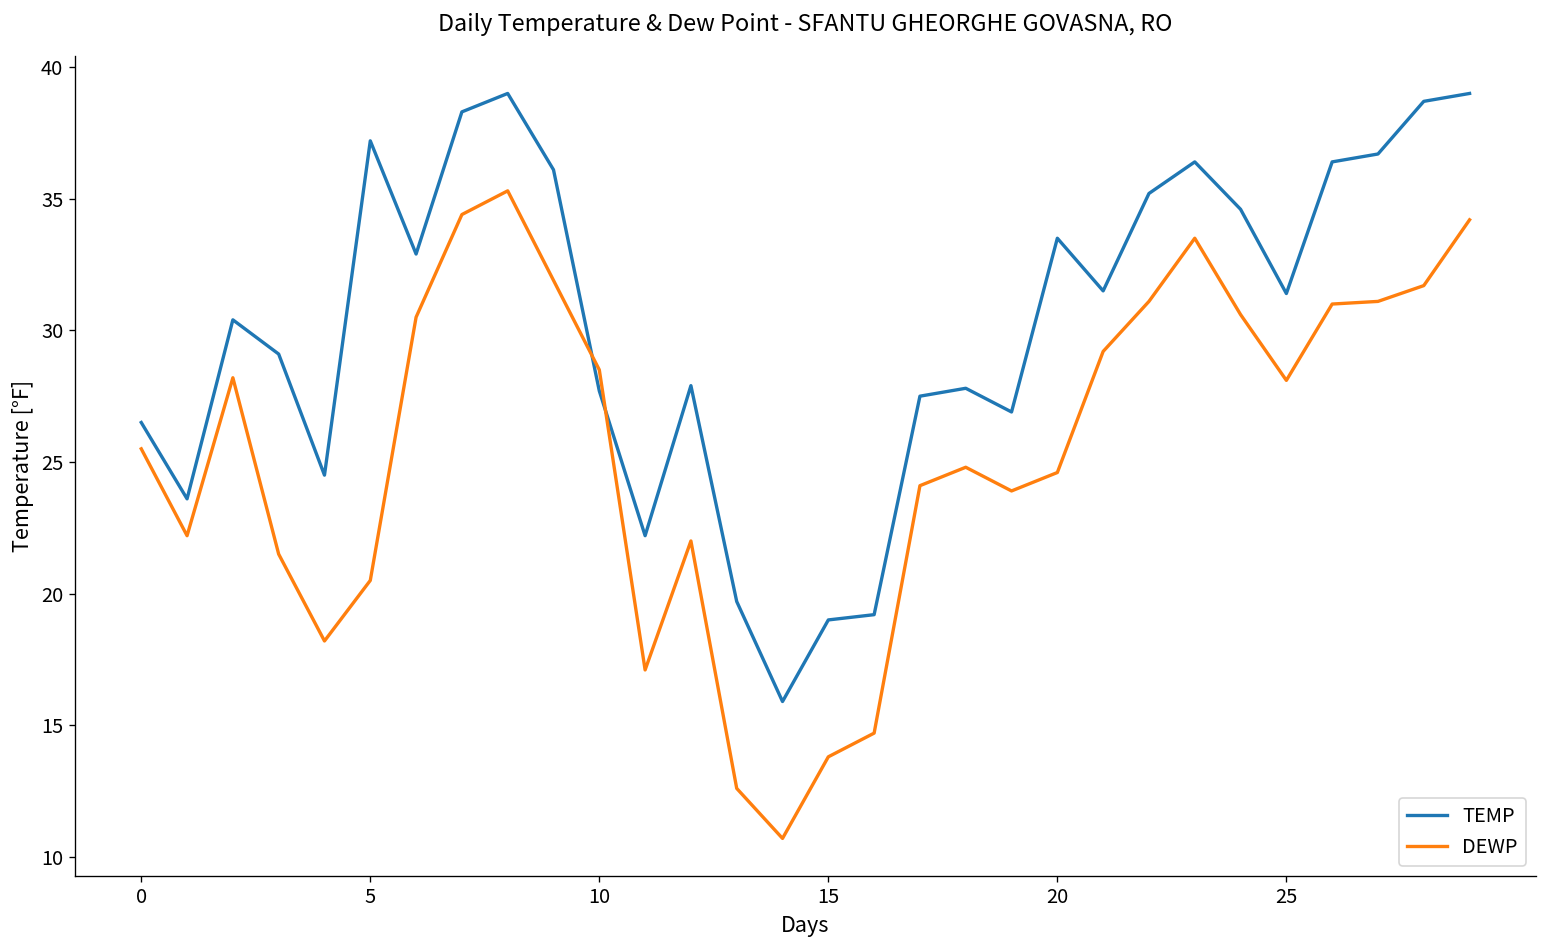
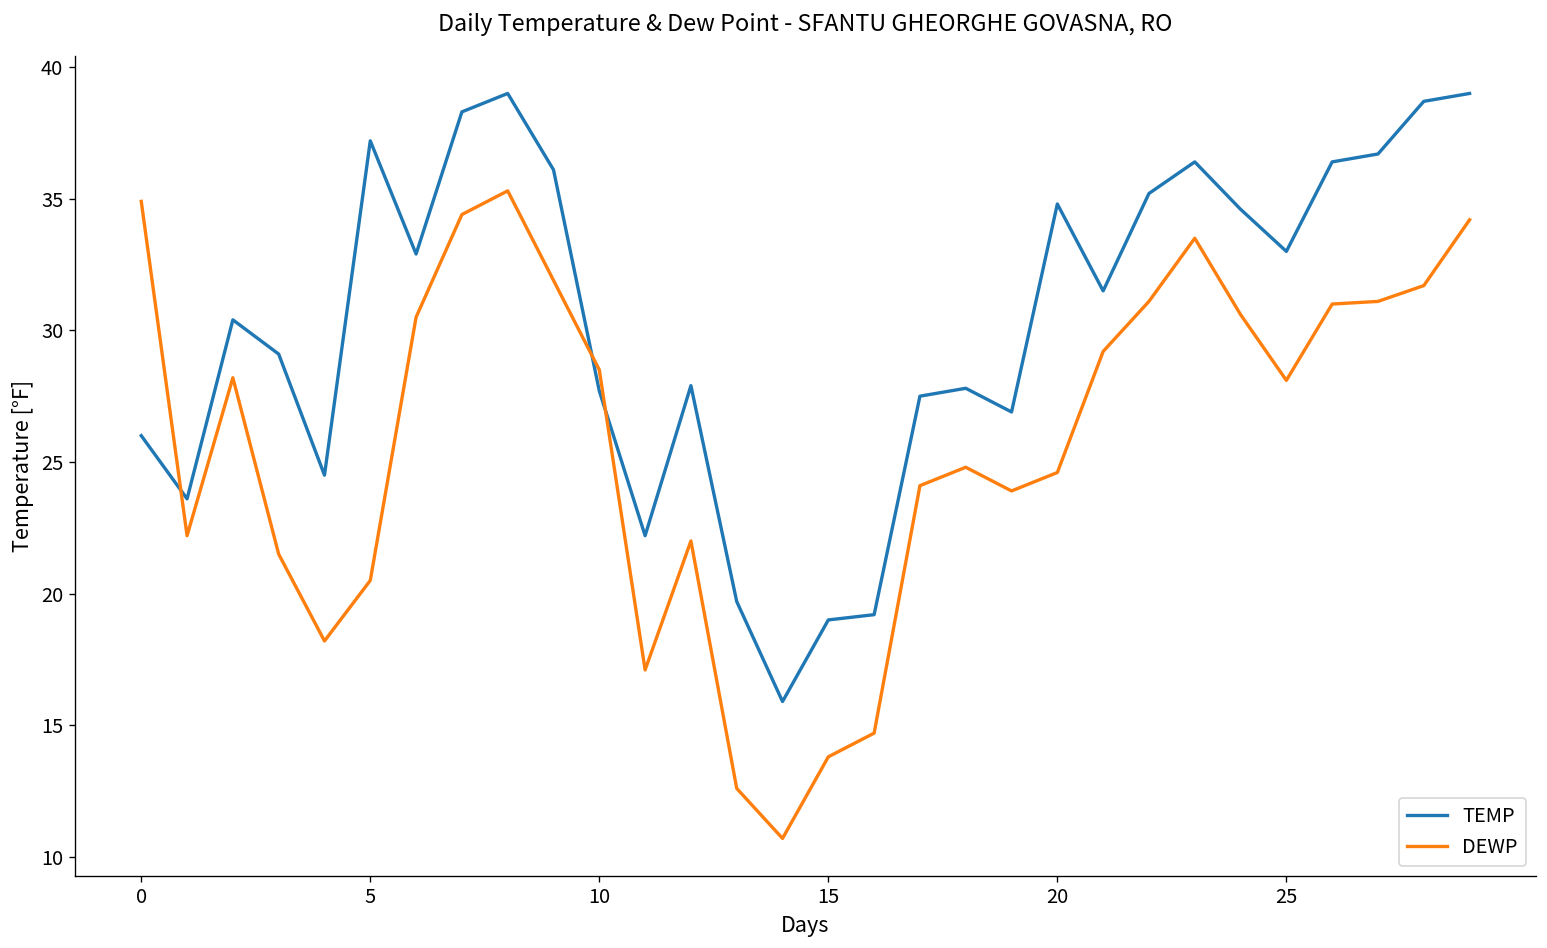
TEMP, 0: 26.5 -> 26.0
DEWP, 0: 25.5 -> 34.9
TEMP, 20: 33.5 -> 34.8
TEMP, 25: 31.4 -> 33.0
